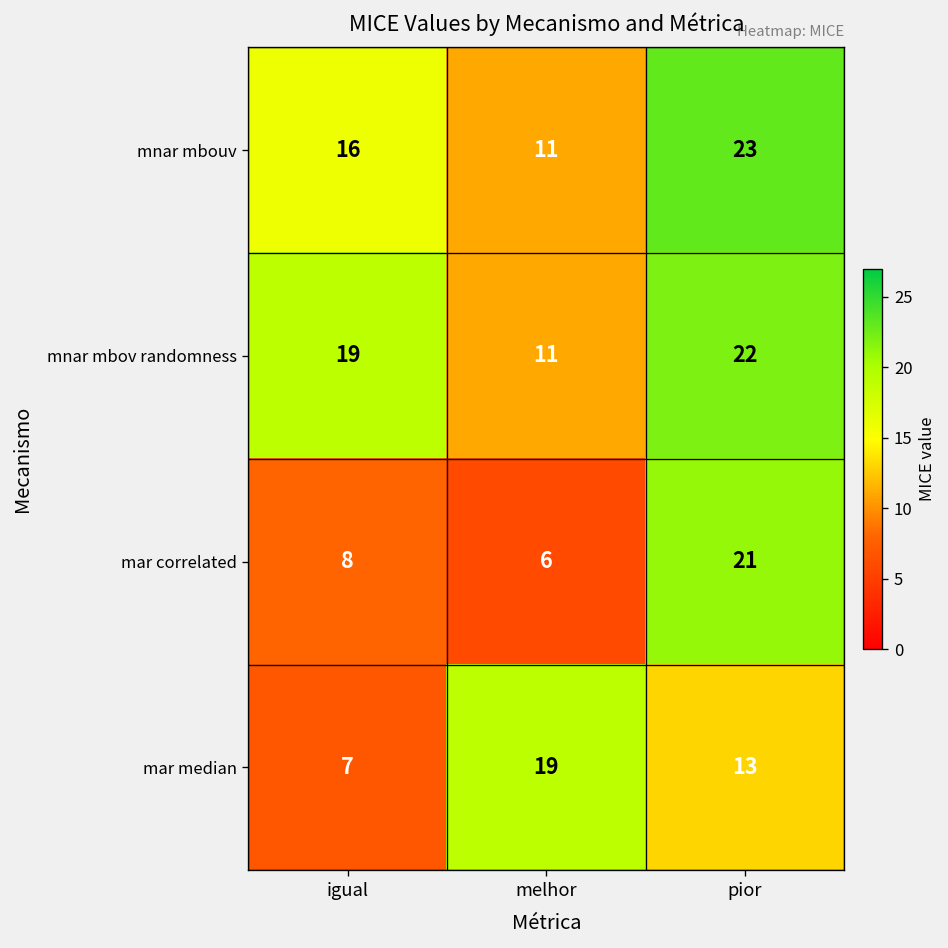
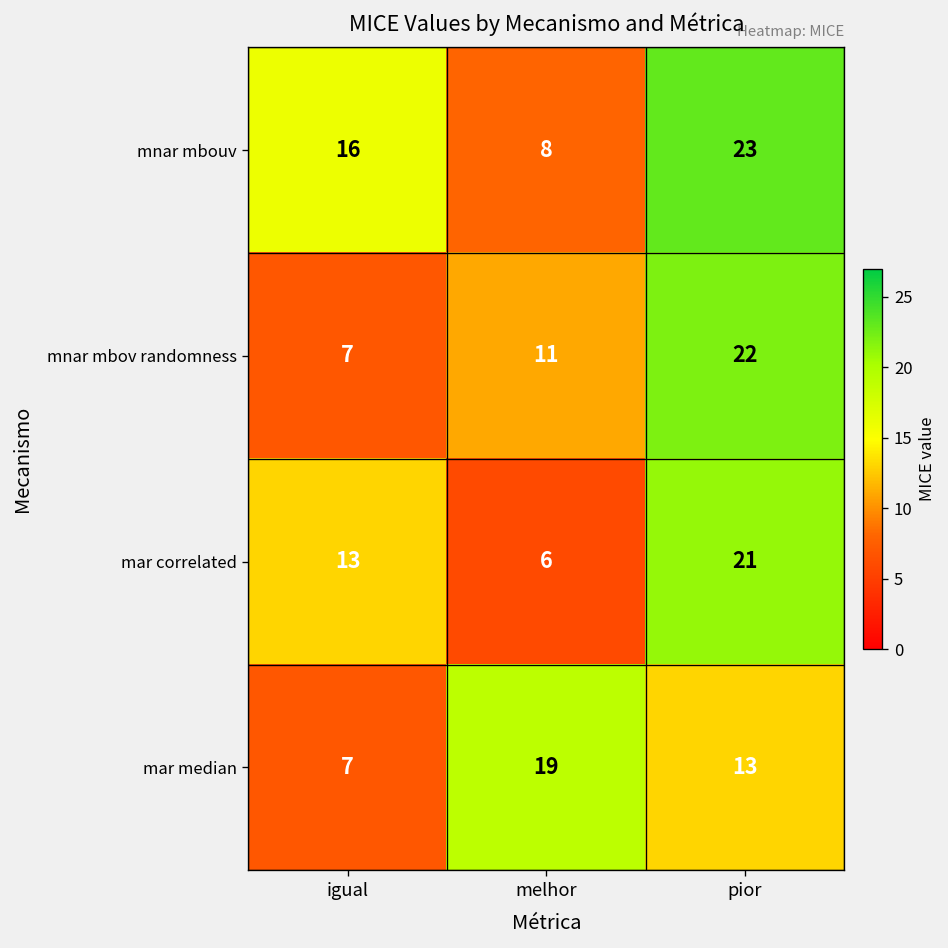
mnar mbouv, melhor: 11 -> 8
mnar mbov randomness, igual: 19 -> 7
mar correlated, igual: 8 -> 13
